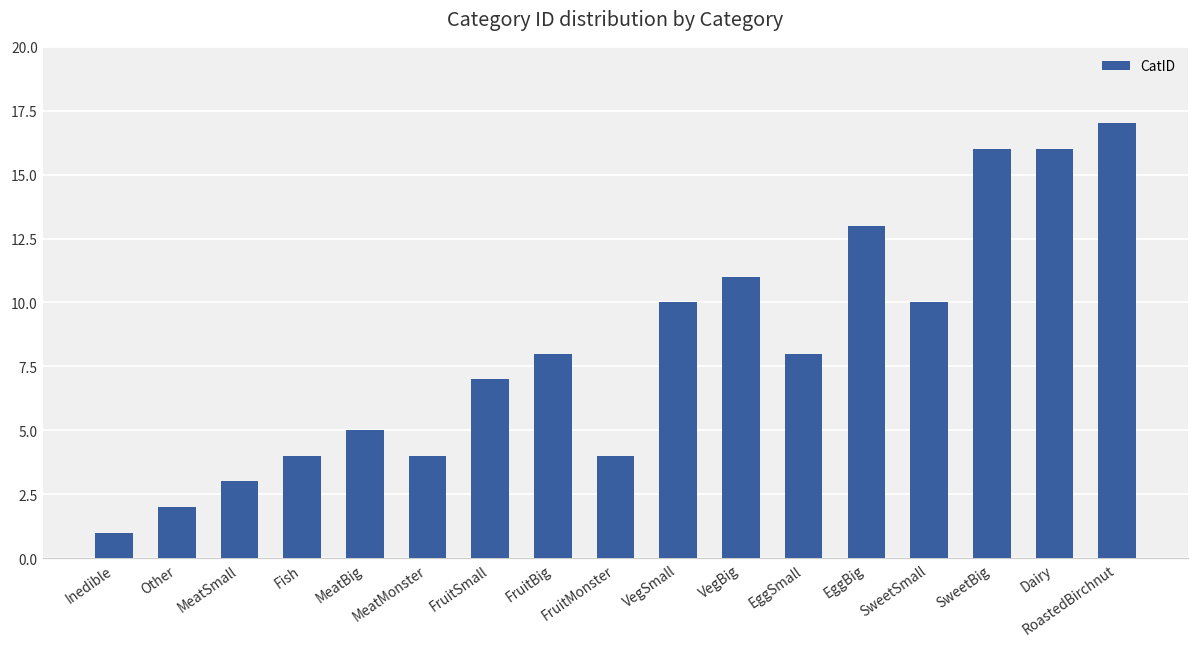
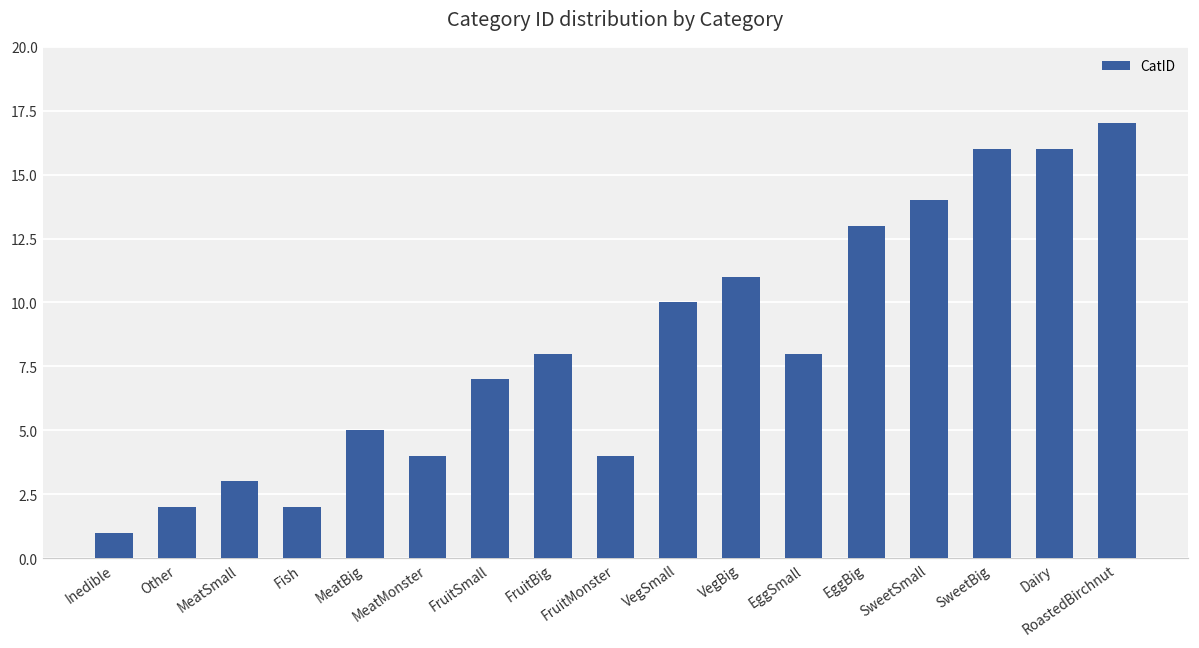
Fish: 4 -> 2
SweetSmall: 10 -> 14
